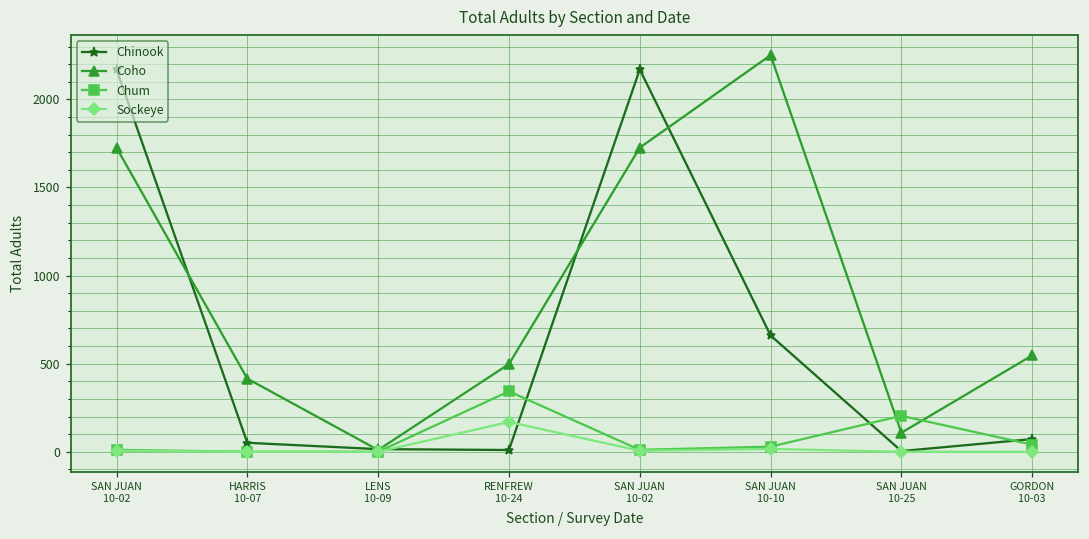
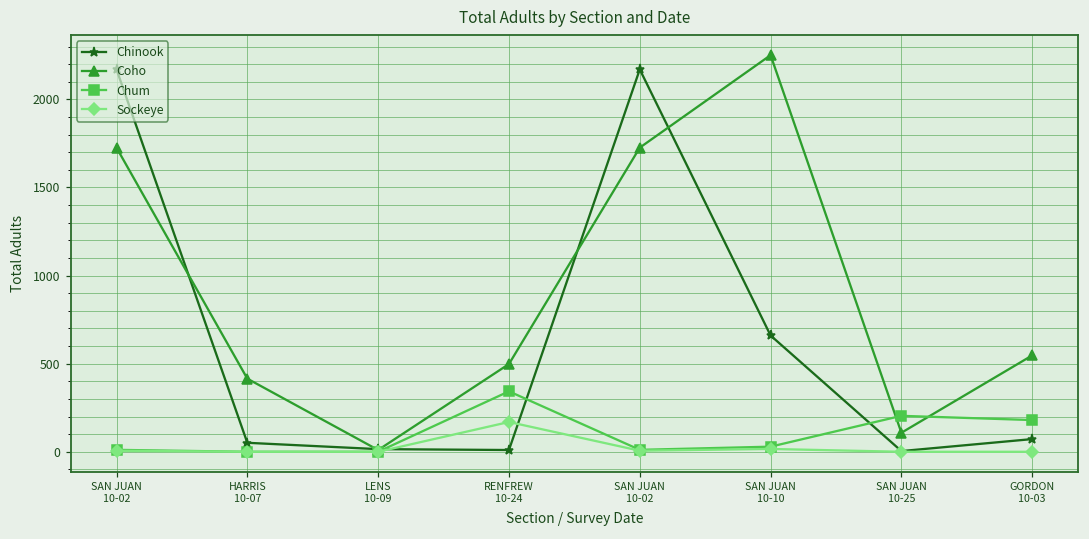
Chum, GORDON 10-03: 40 -> 180
